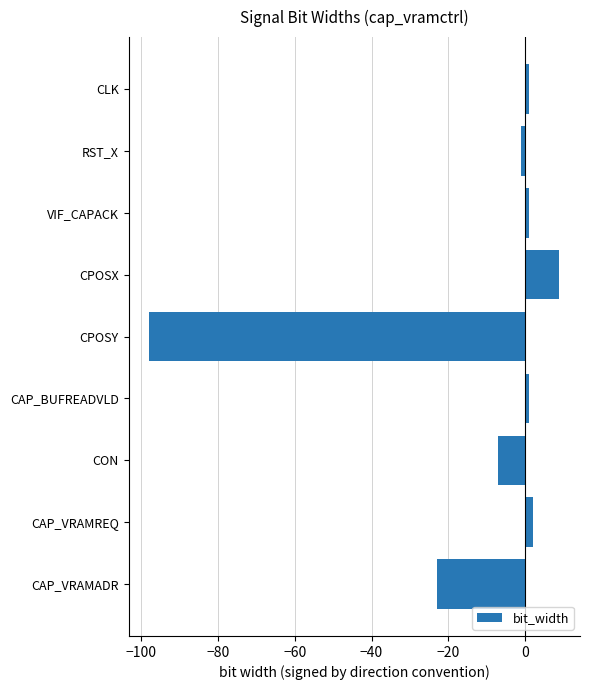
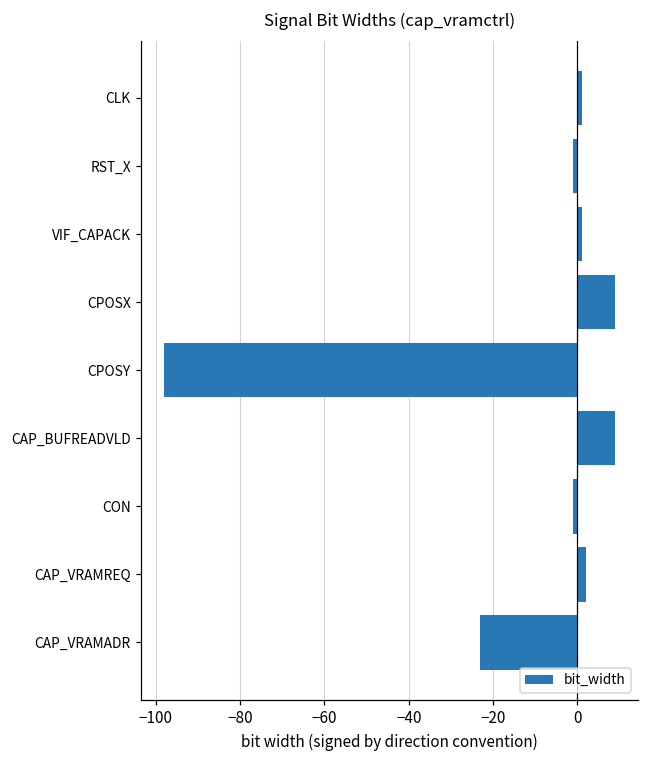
CAP_BUFREADVLD: 1 -> 9
CON: -7 -> -1
